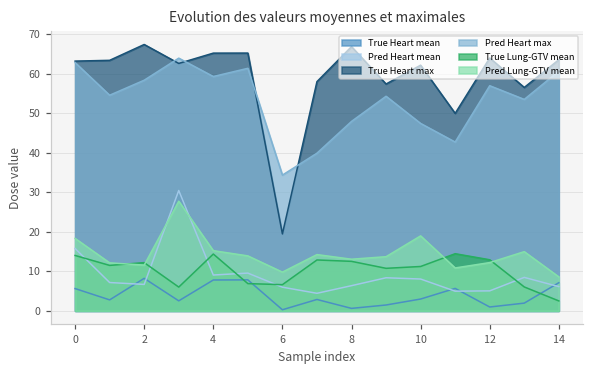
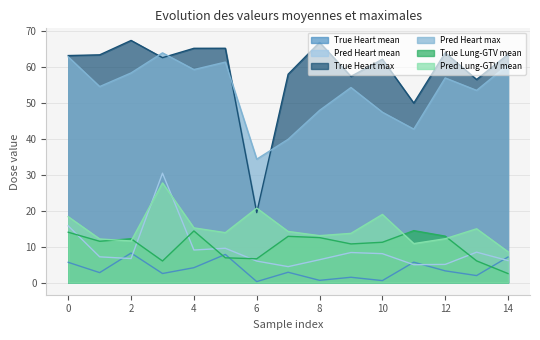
True Heart mean, 4: 8 -> 4
Pred Lung-GTV mean, 6: 10 -> 21
True Heart mean, 10: 3 -> 1
True Heart mean, 12: 1 -> 3
